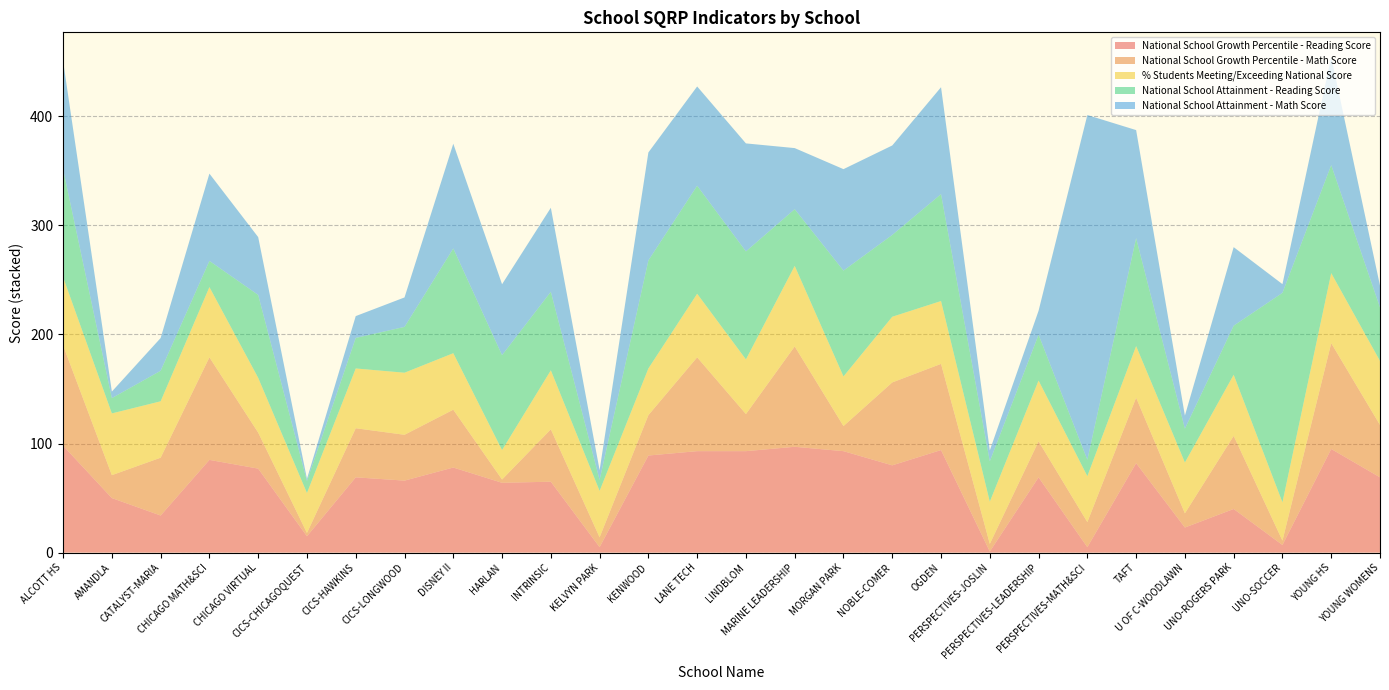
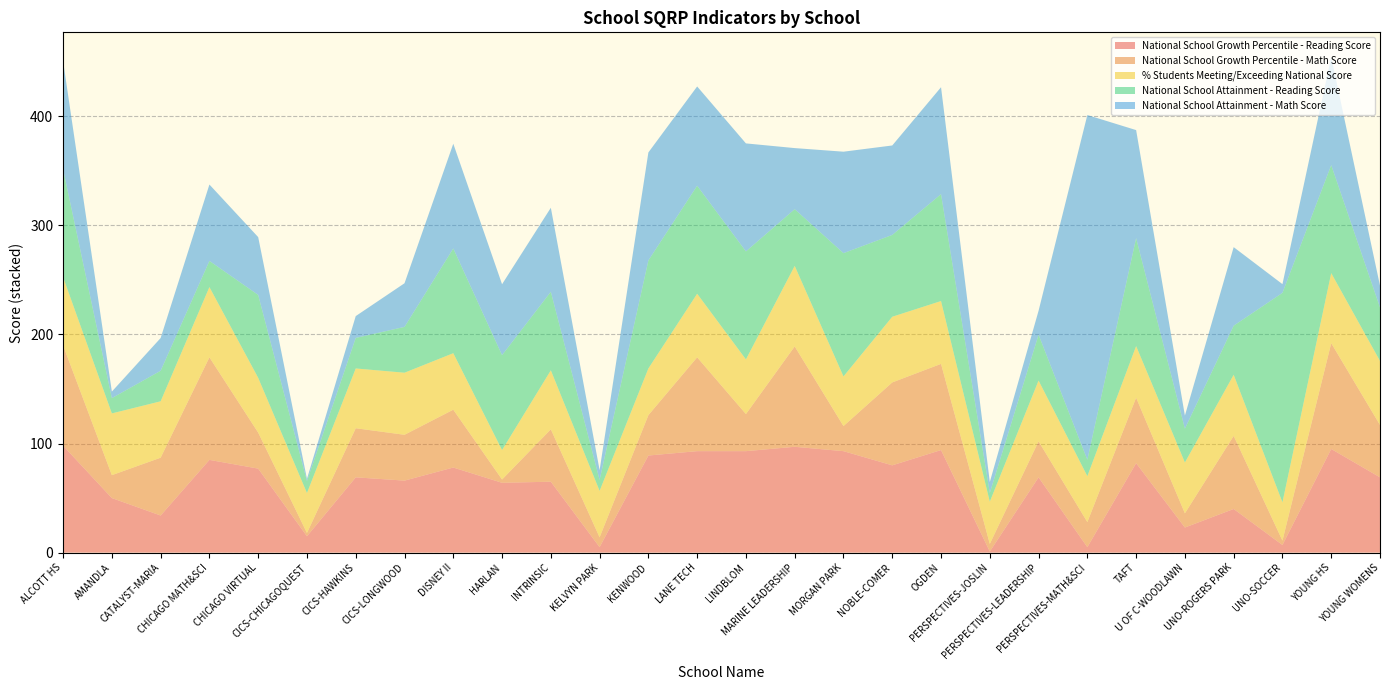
National School Attainment - Math Score, CHICAGO MATH&SCI: 80 -> 70
National School Attainment - Math Score, CICS-LONGWOOD: 27 -> 40
National School Attainment - Reading Score, MORGAN PARK: 97 -> 113
National School Attainment - Reading Score, PERSPECTIVES-JOSLIN: 37 -> 8
